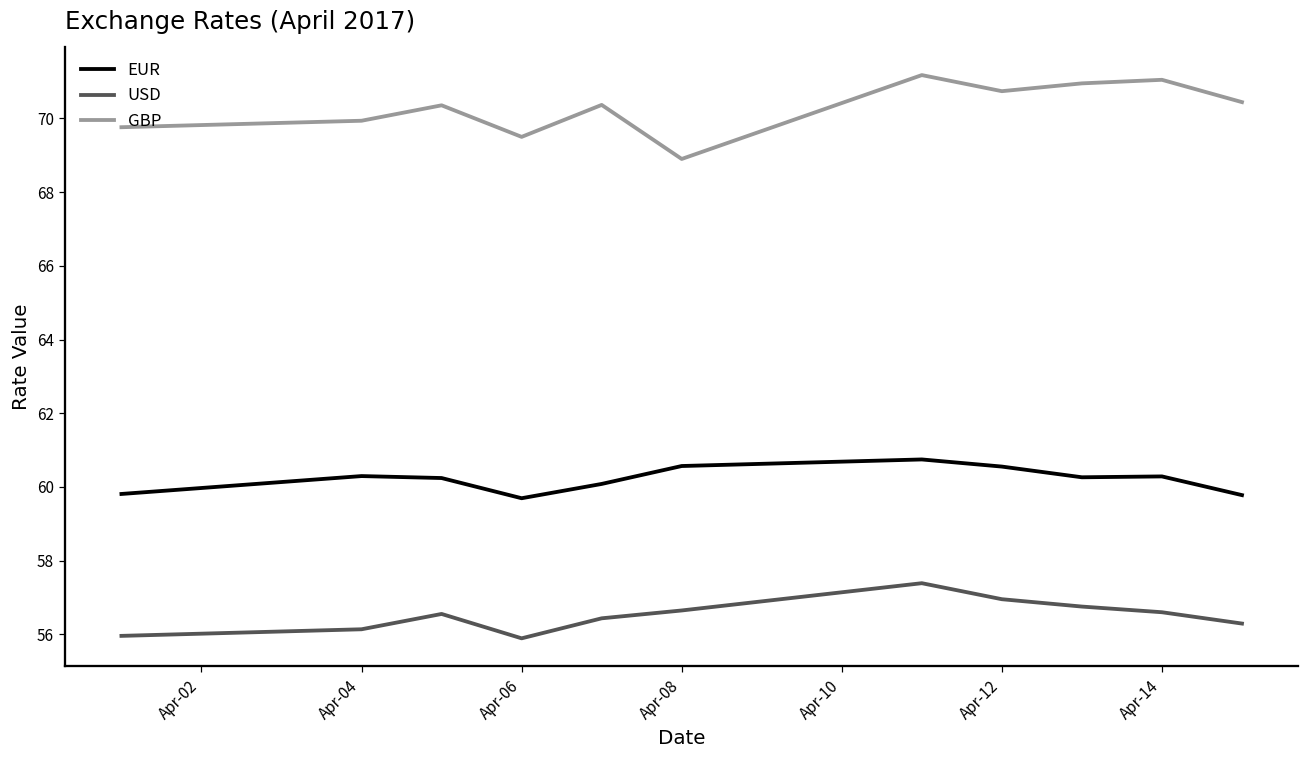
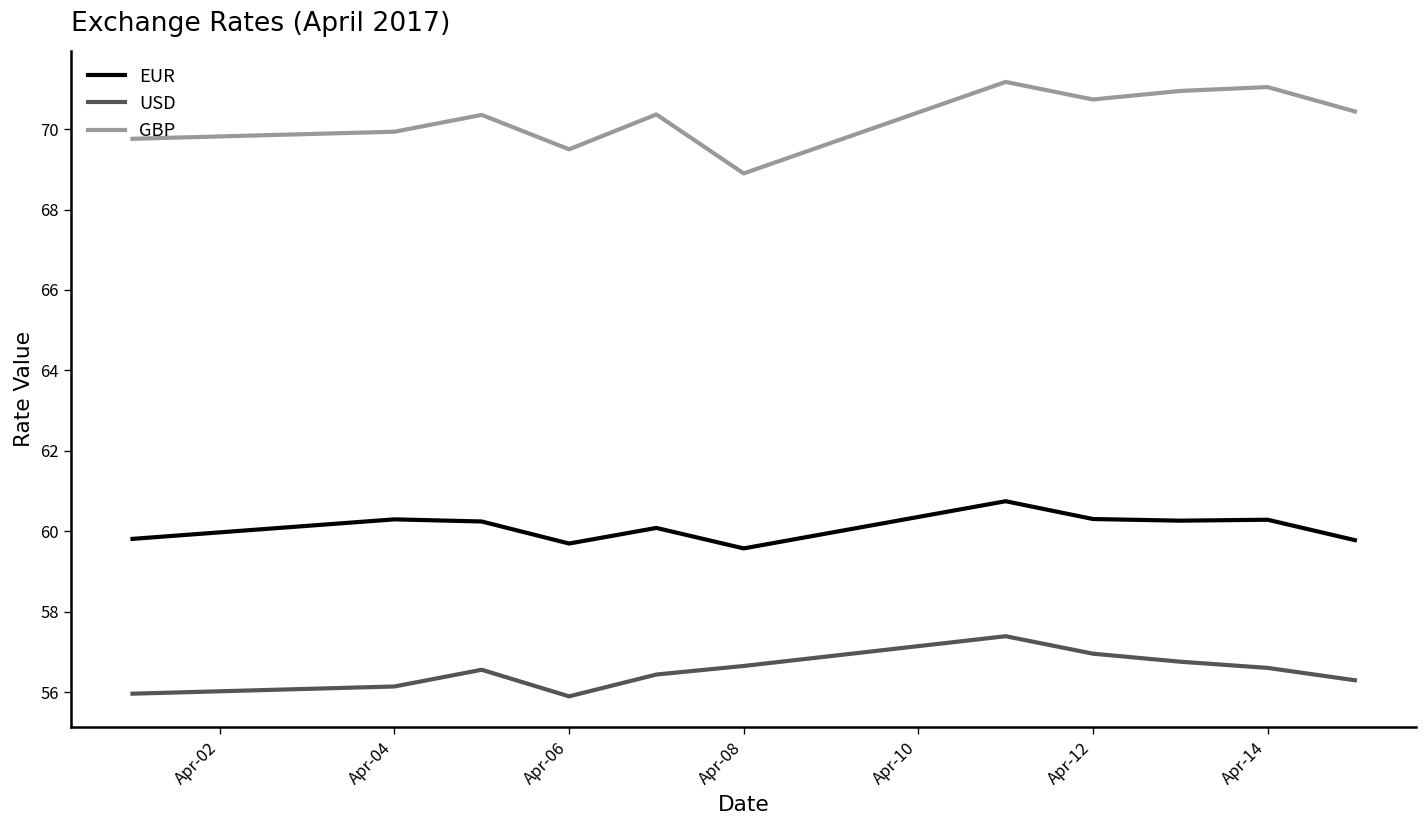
EUR, Apr-08: 60.6 -> 59.6
EUR, Apr-12: 60.6 -> 60.3
